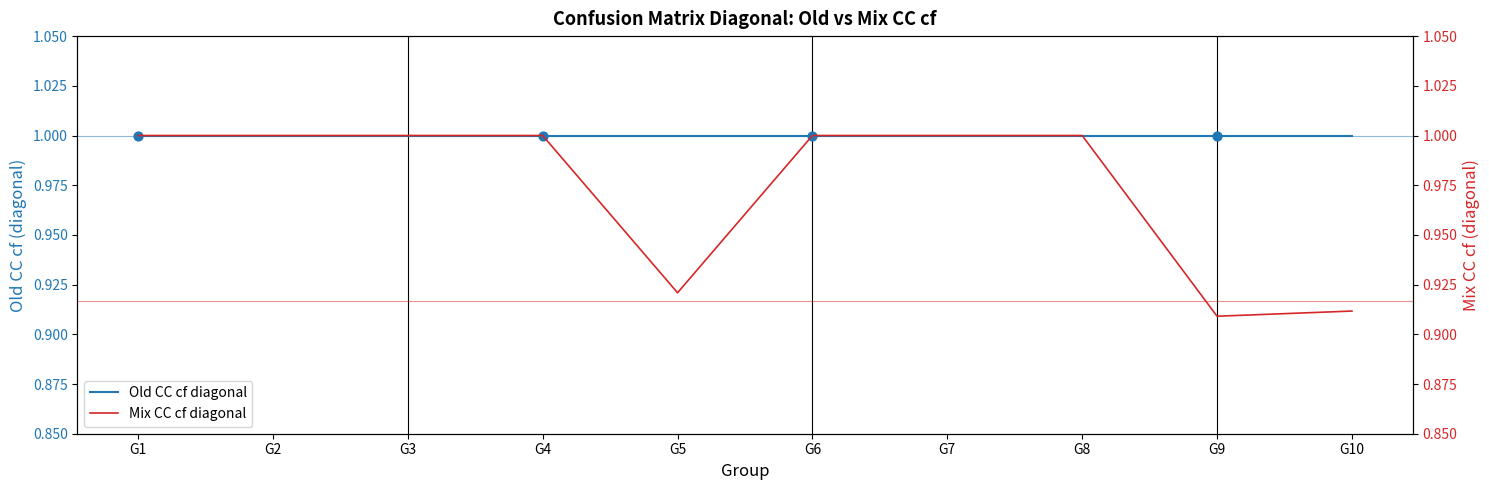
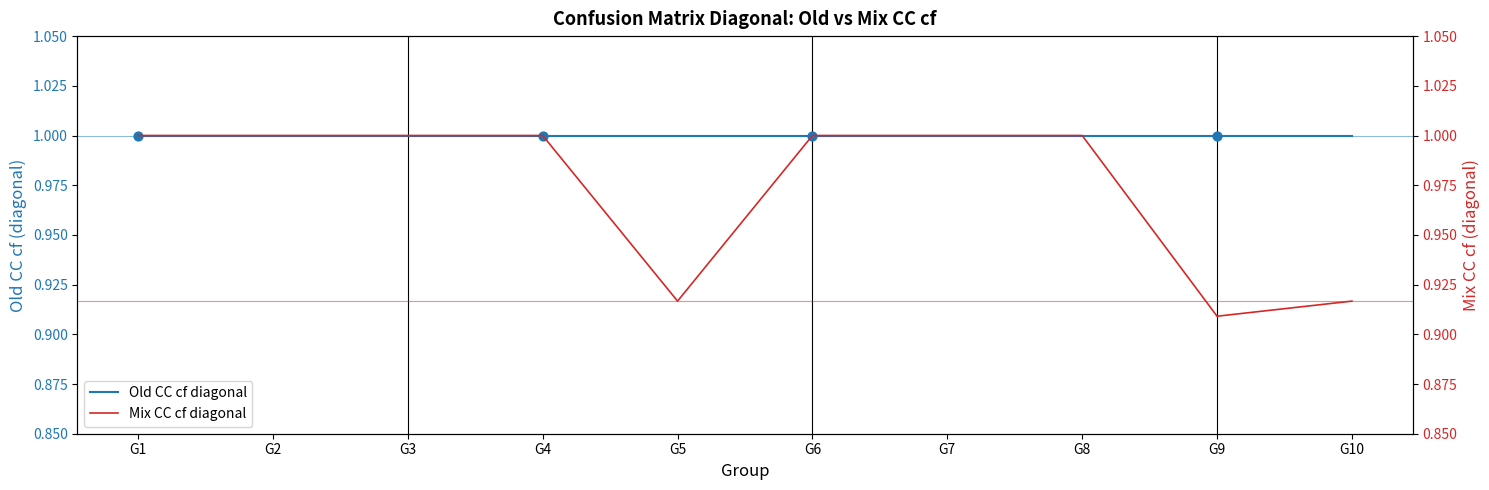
Mix CC cf diagonal, G5: 0.921 -> 0.917
Mix CC cf diagonal, G10: 0.912 -> 0.917
